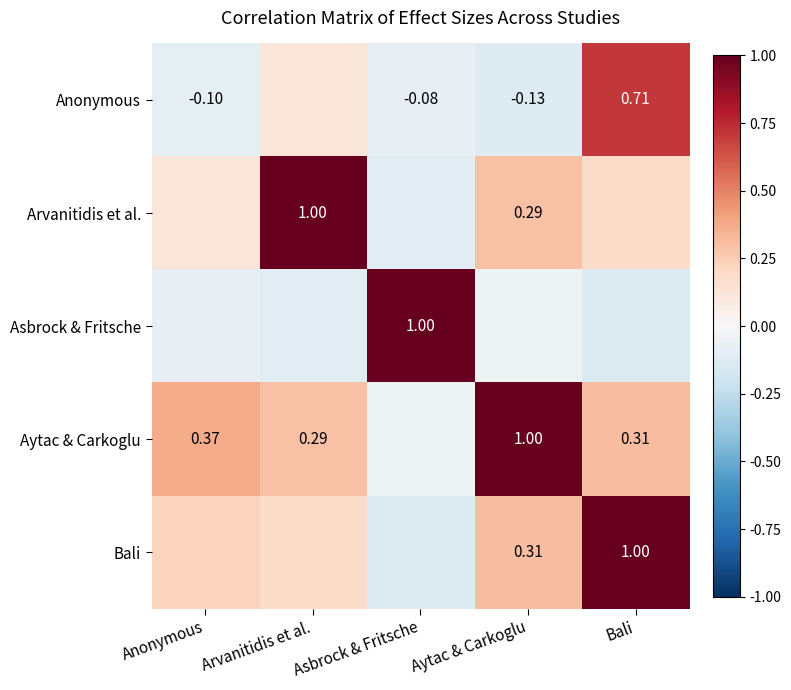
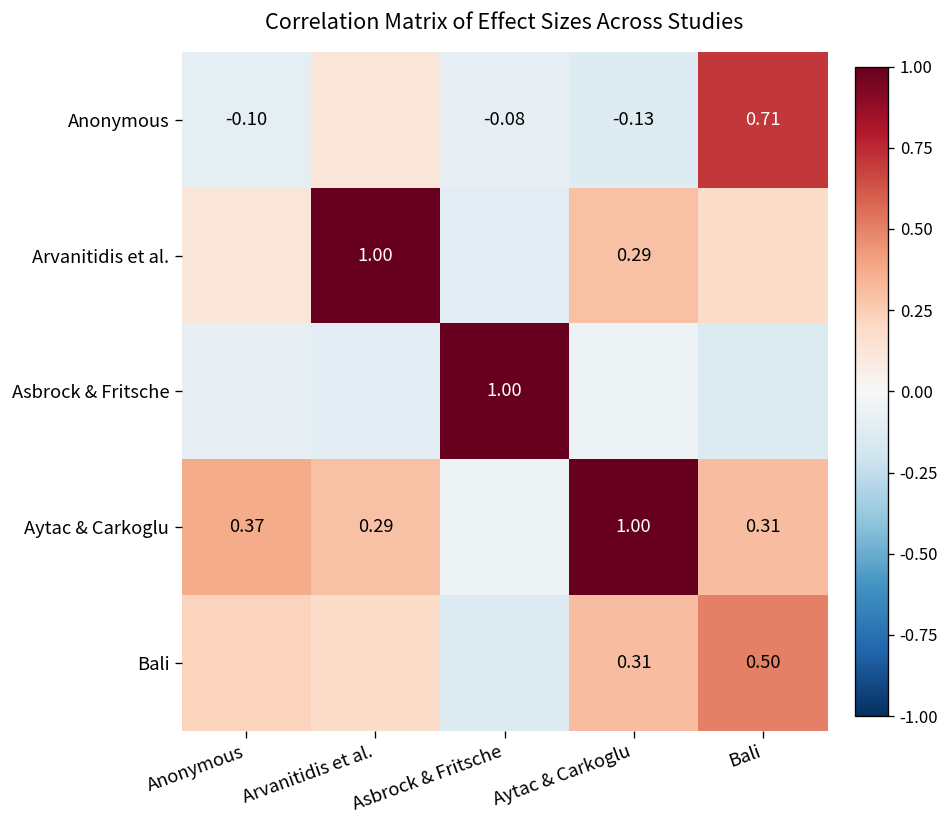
Bali, Bali: 1.00 -> 0.50
